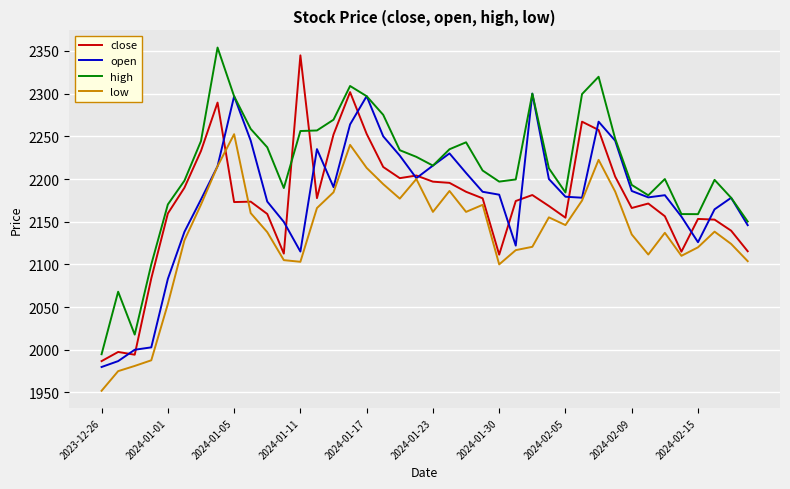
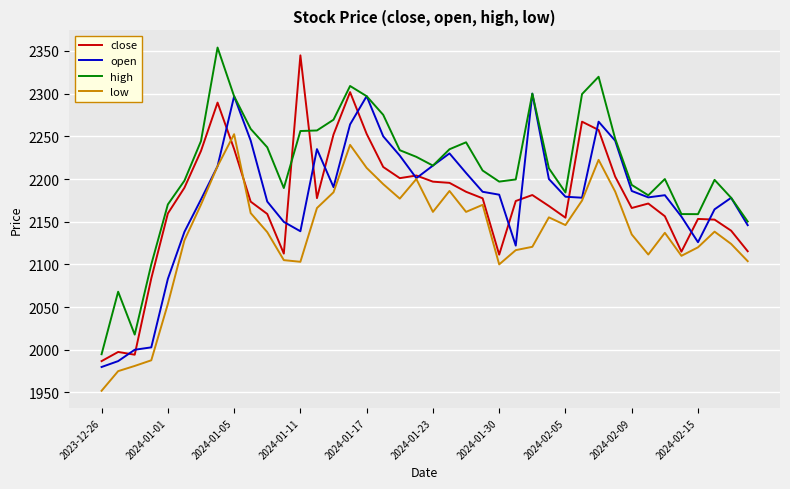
close, 2024-01-05: 2170 -> 2240
open, 2024-01-11: 2120 -> 2140
